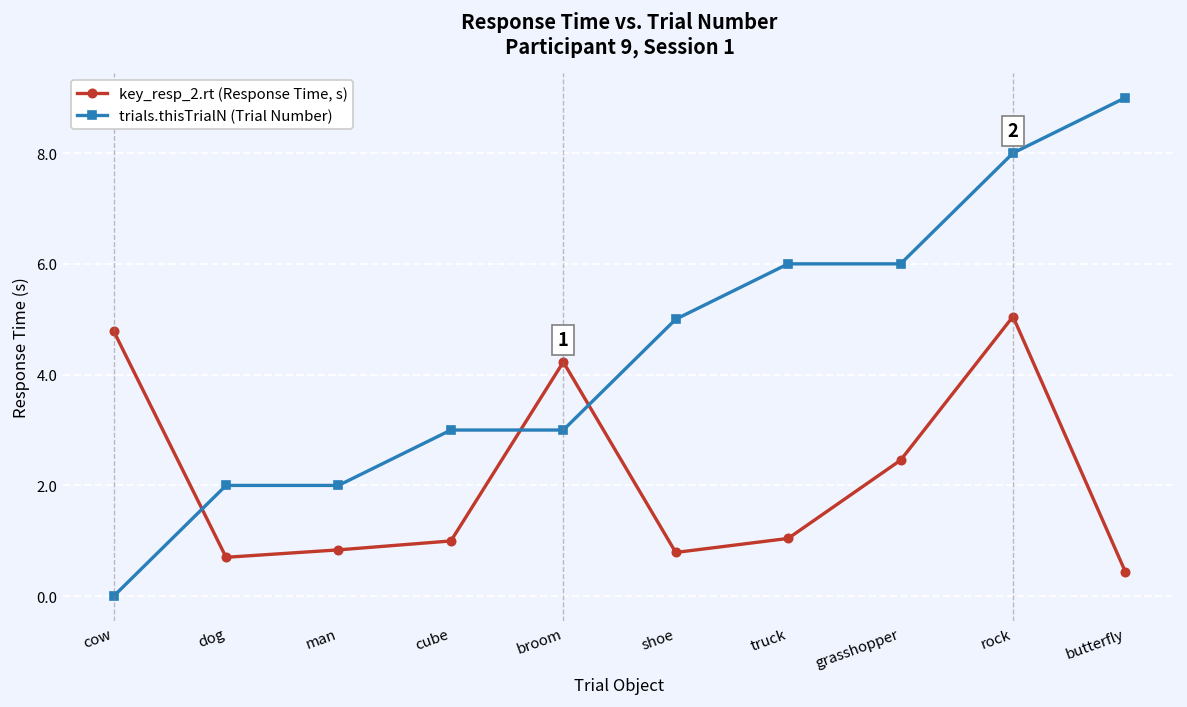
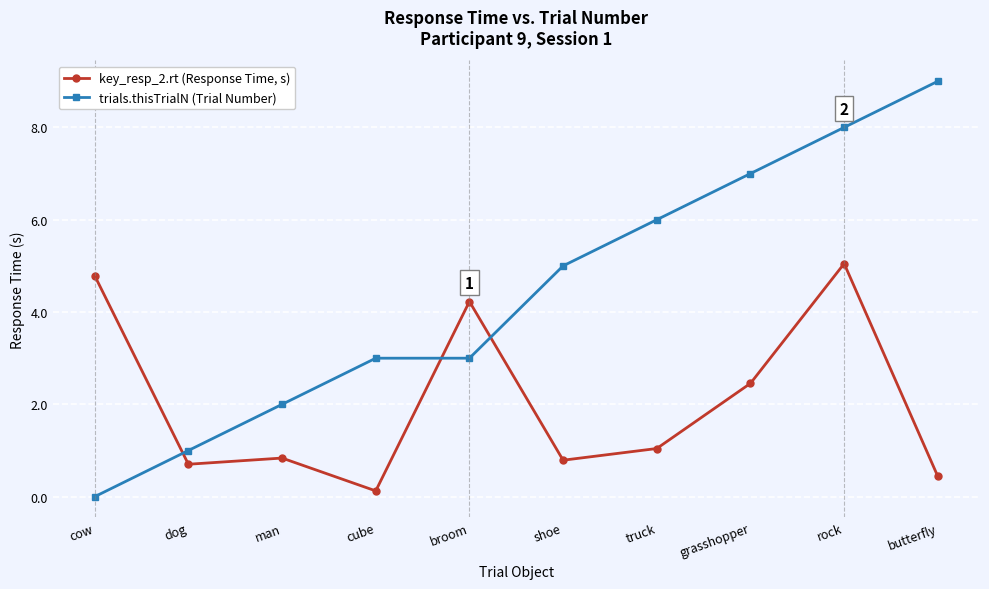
trials.thisTrialN (Trial Number), dog: 2 -> 1
key_resp_2.rt (Response Time, s), cube: 1.0 -> 0.1
trials.thisTrialN (Trial Number), grasshopper: 6 -> 7
